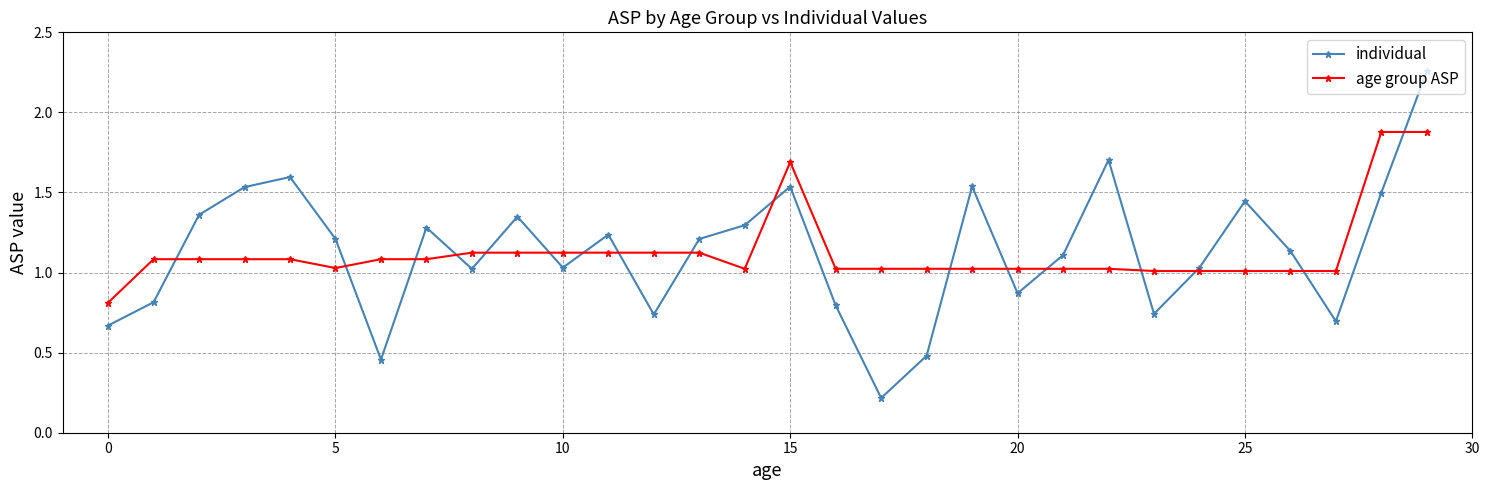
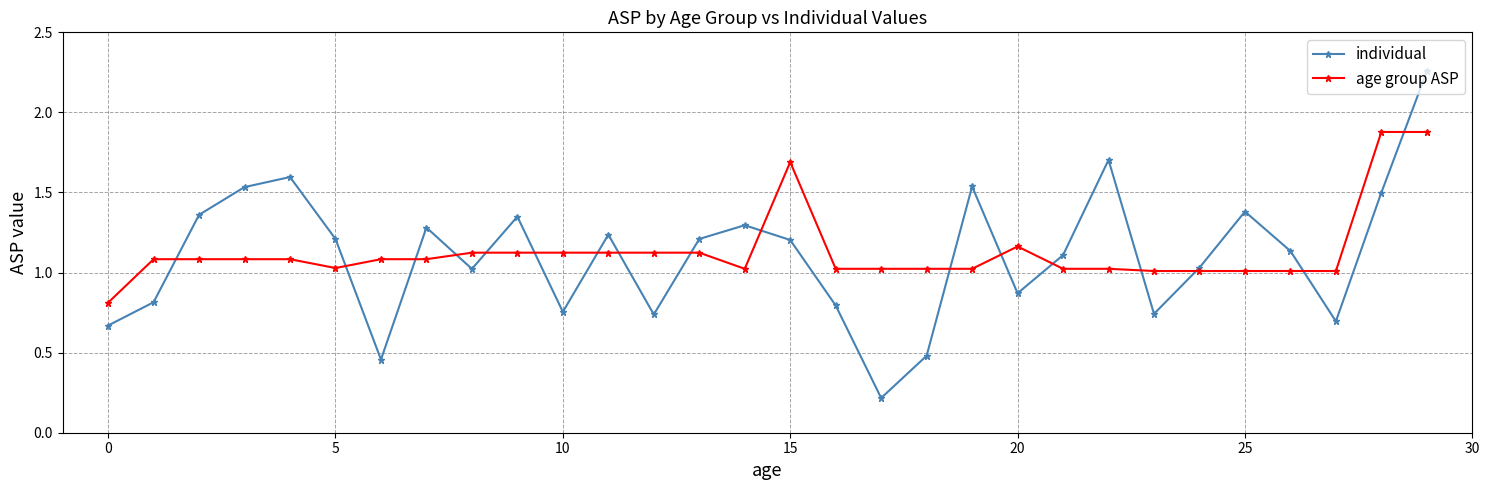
individual, 10: 1.03 -> 0.75
individual, 15: 1.54 -> 1.20
age group ASP, 20: 1.02 -> 1.16
individual, 25: 1.45 -> 1.38
